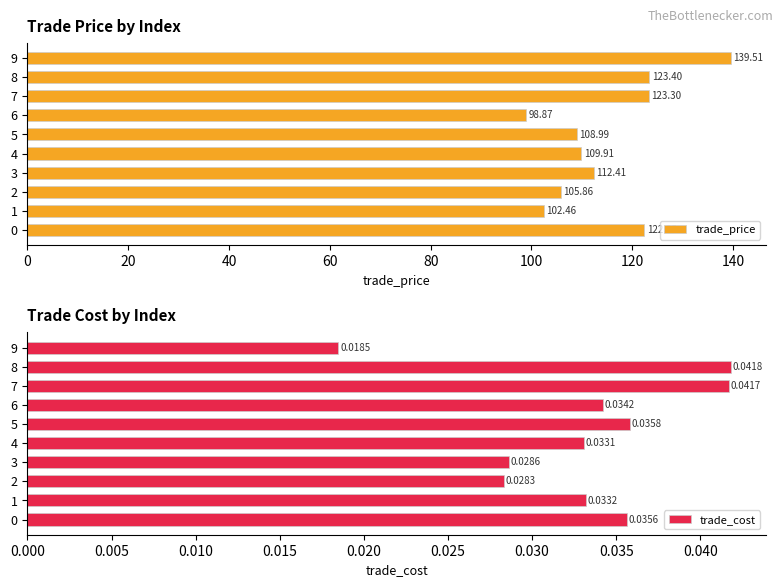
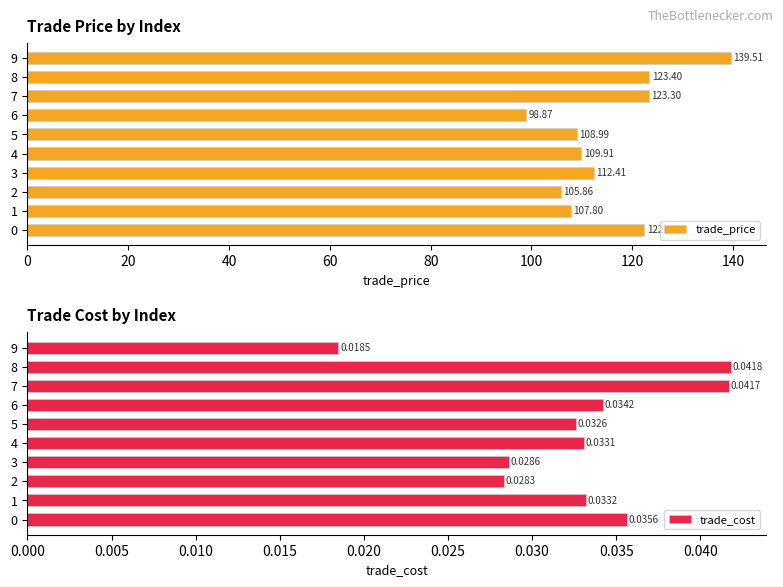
Trade Price by Index, 1: 102.46 -> 107.80
Trade Cost by Index, 5: 0.0358 -> 0.0326
